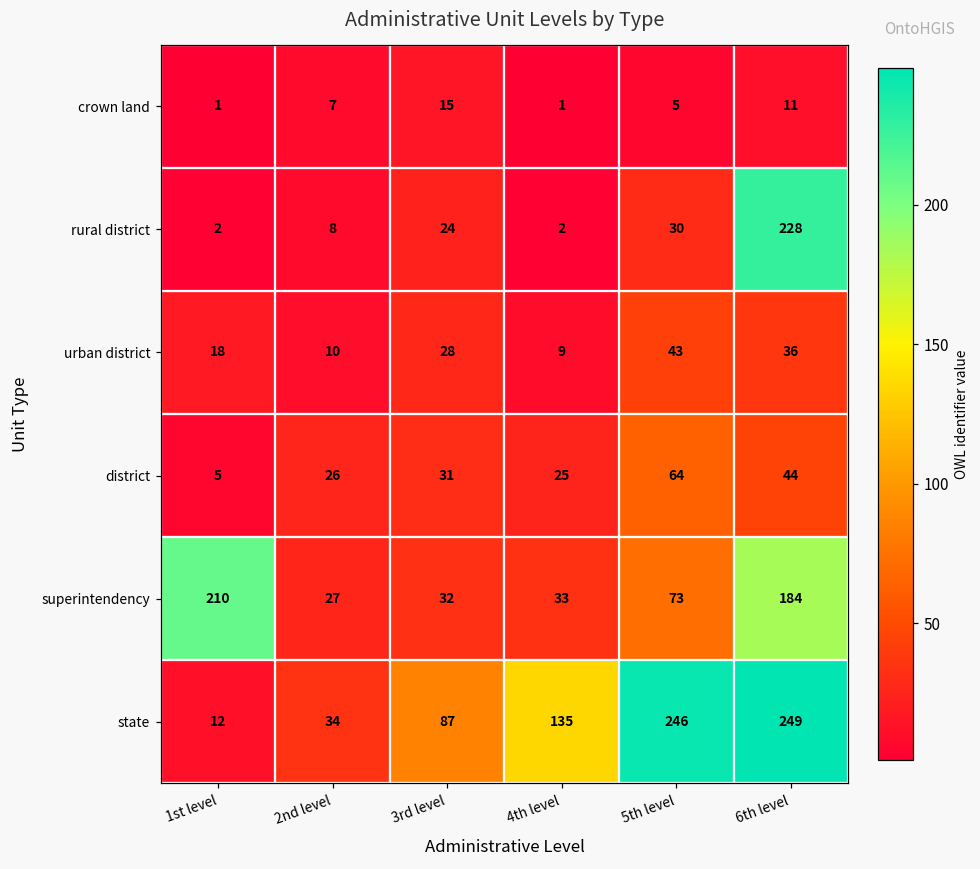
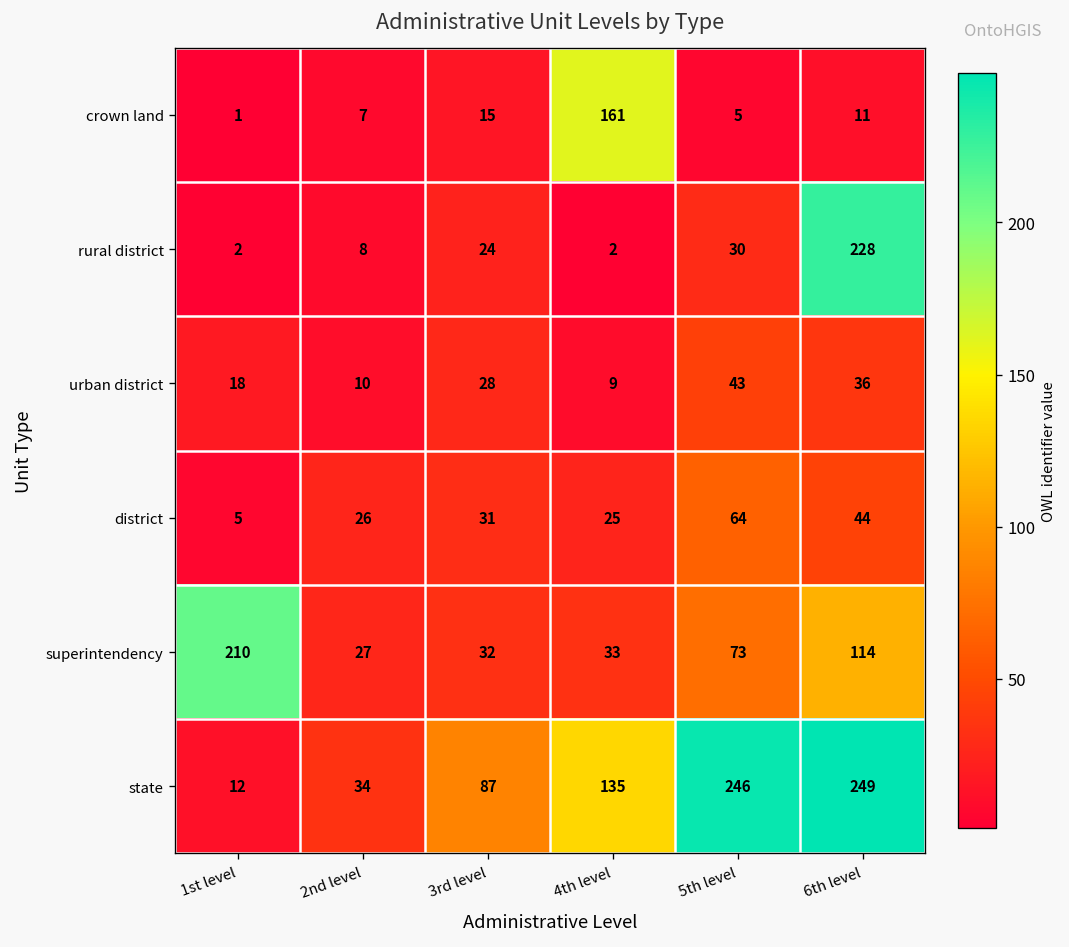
crown land, 4th level: 1 -> 161
superintendency, 6th level: 184 -> 114
